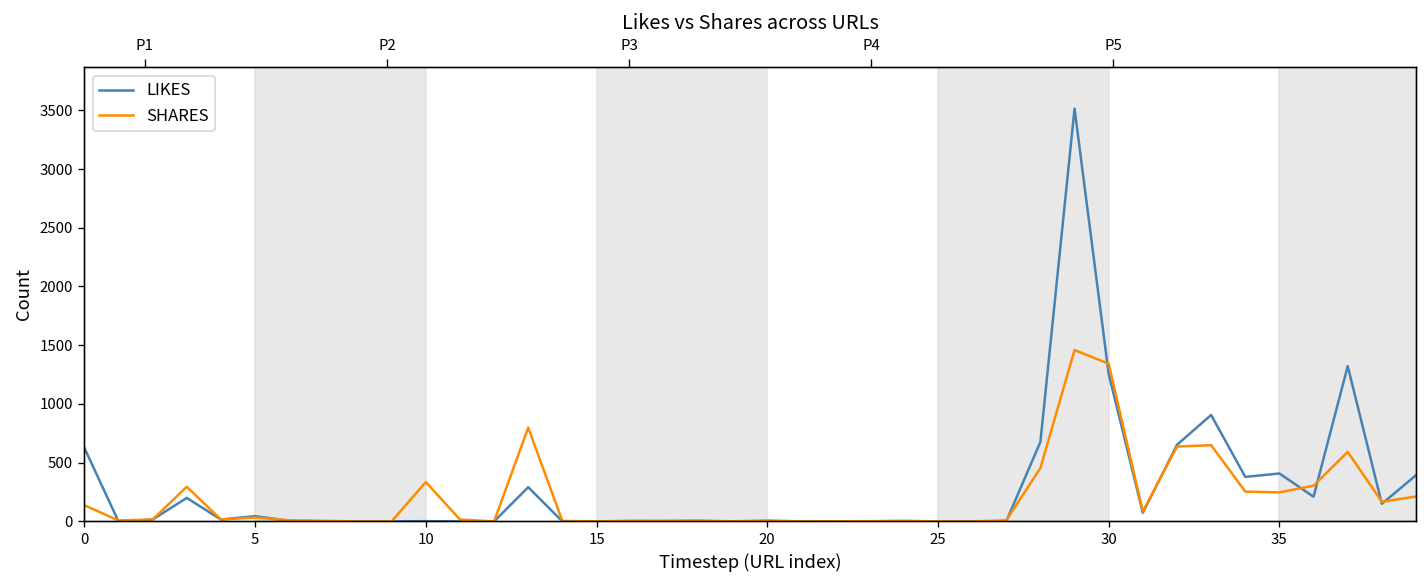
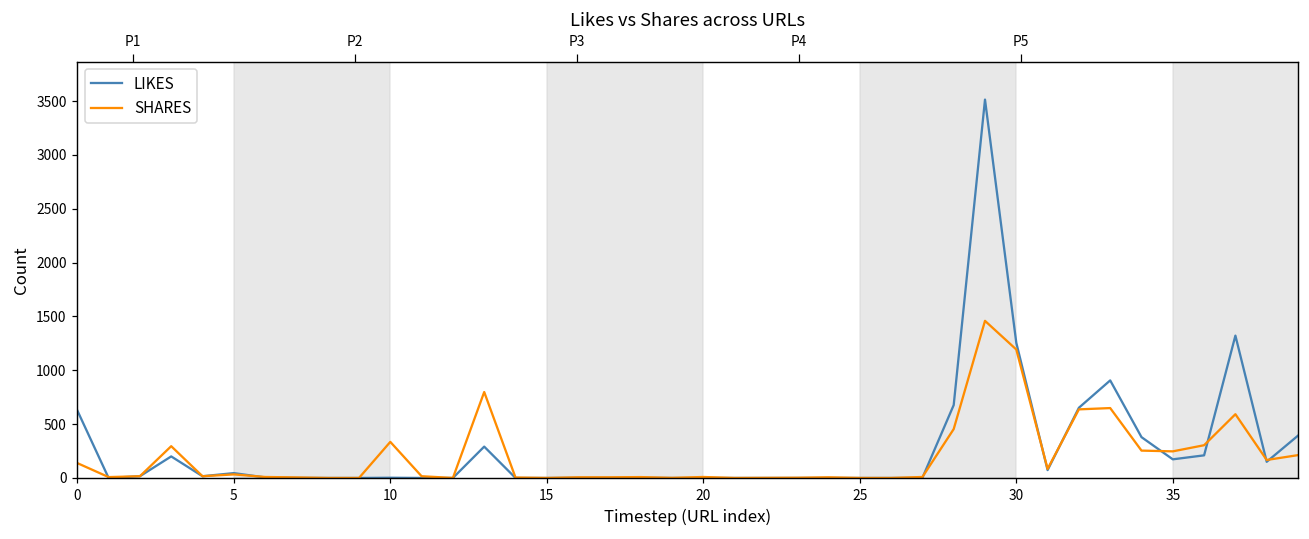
SHARES, 30: 1300 -> 1200
LIKES, 35: 400 -> 200
